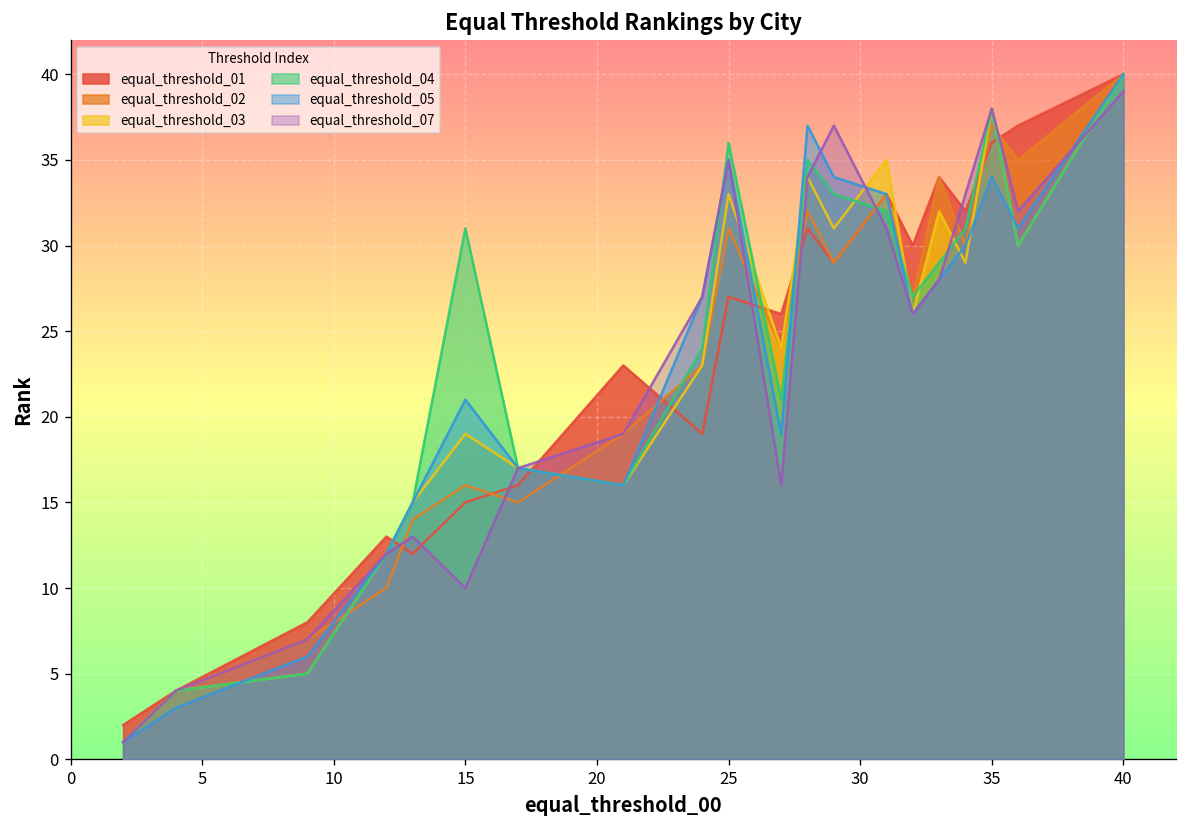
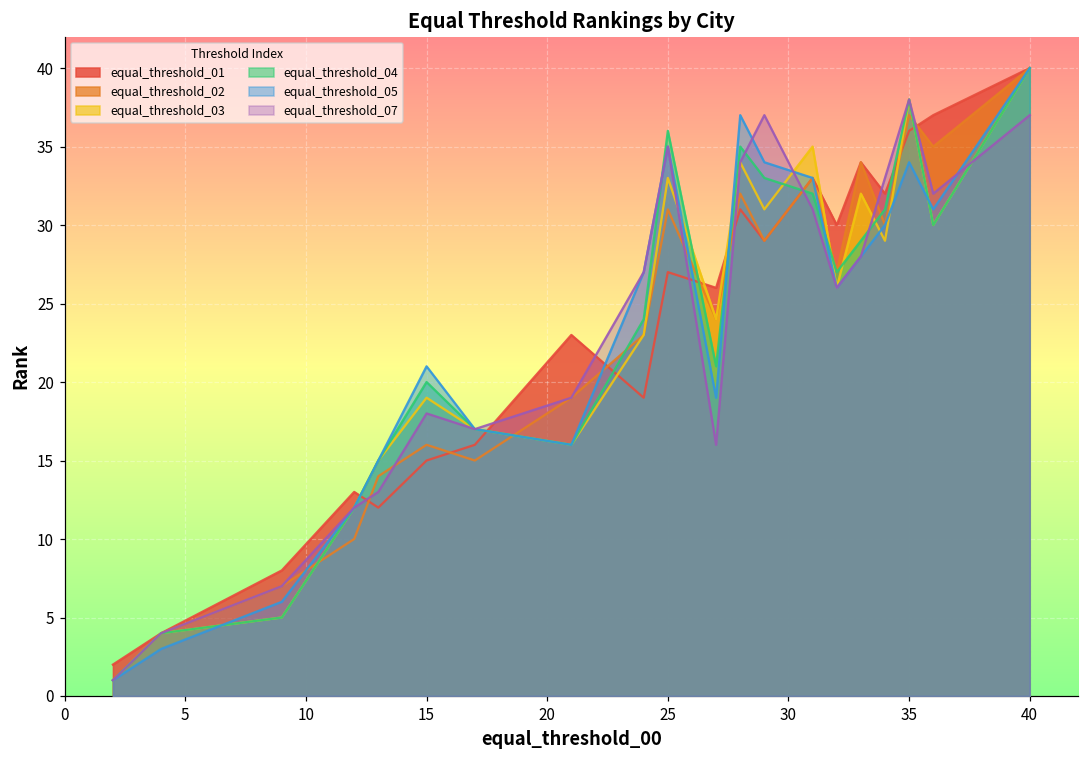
equal_threshold_04, 15: 31 -> 20
equal_threshold_07, 15: 10 -> 18
equal_threshold_07, 40: 39 -> 37
